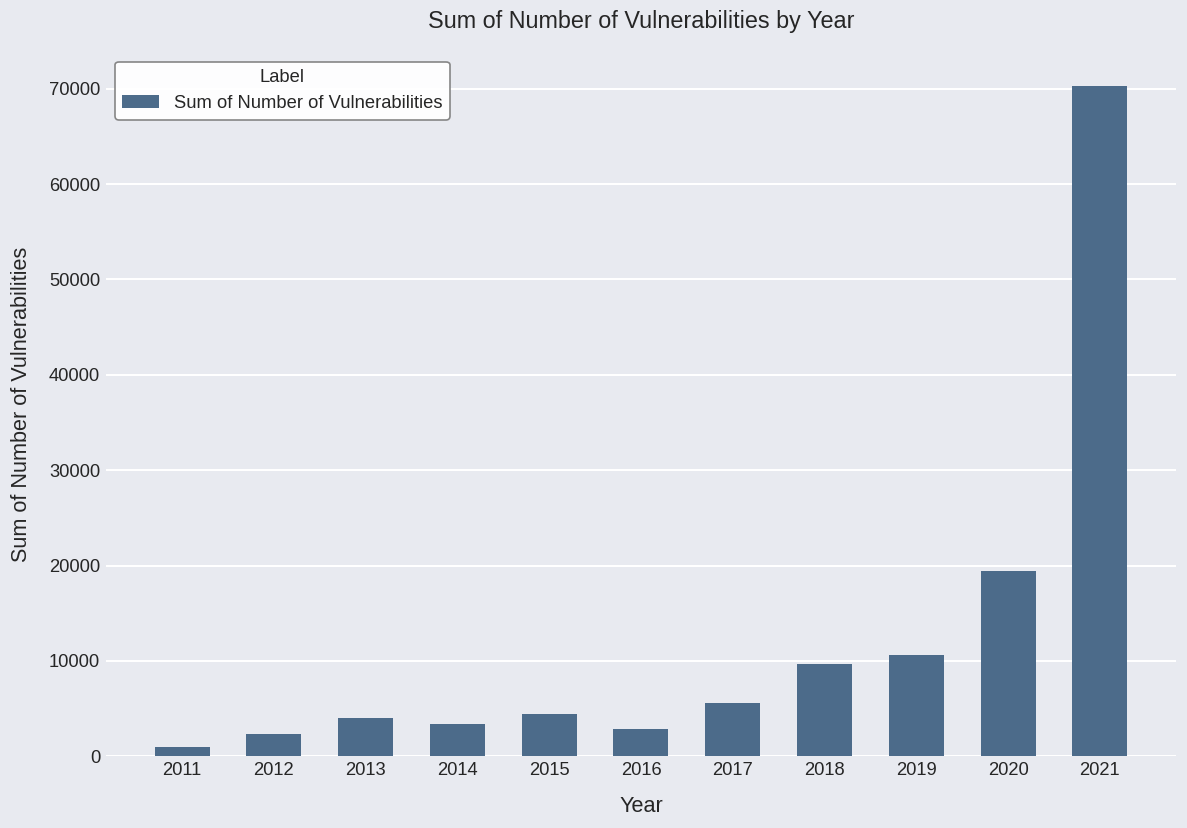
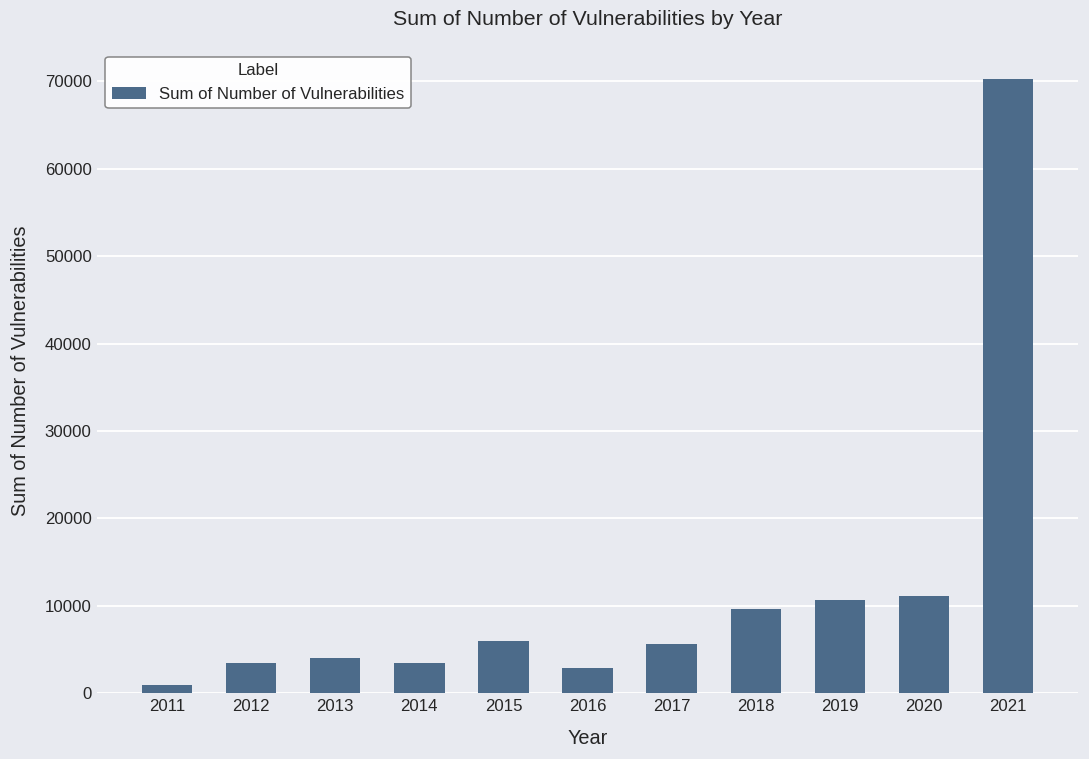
2012: 2000 -> 4000
2015: 4000 -> 6000
2020: 19000 -> 11000
